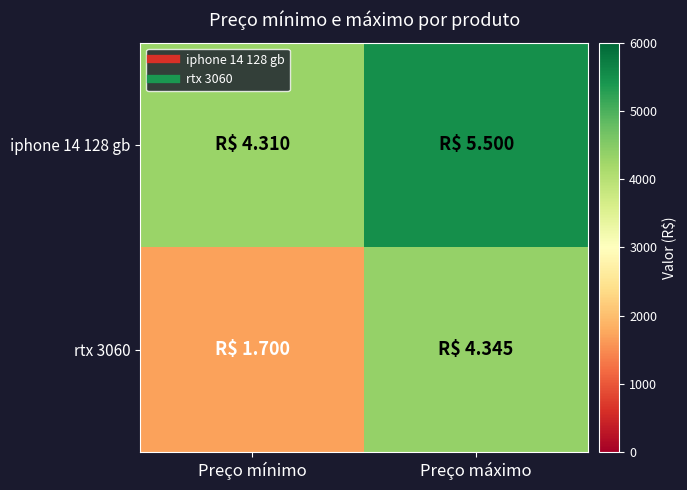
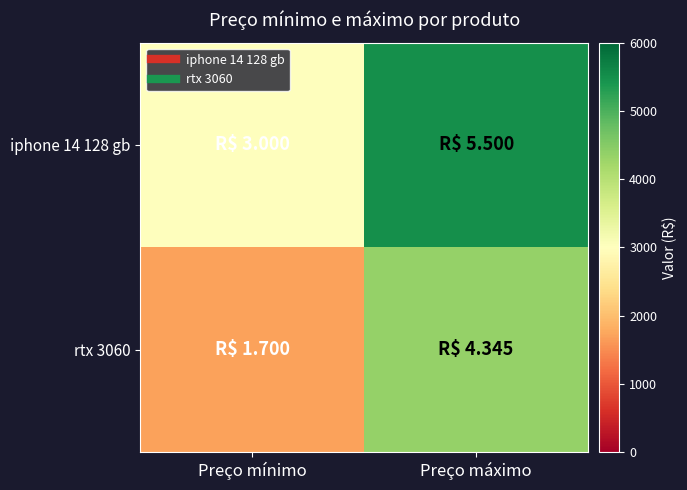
iphone 14 128 gb, Preço mínimo: 4.310 -> 3.000
